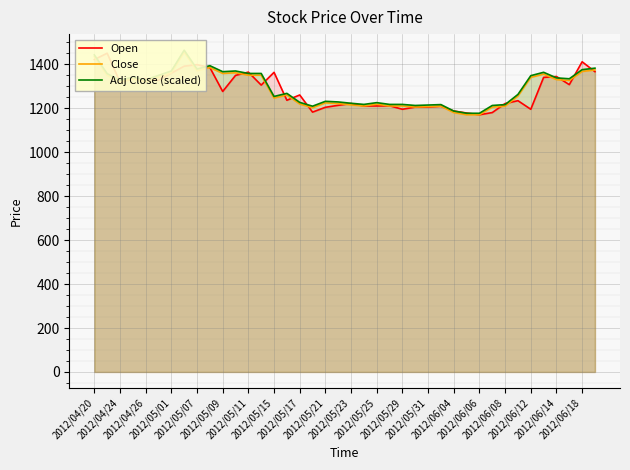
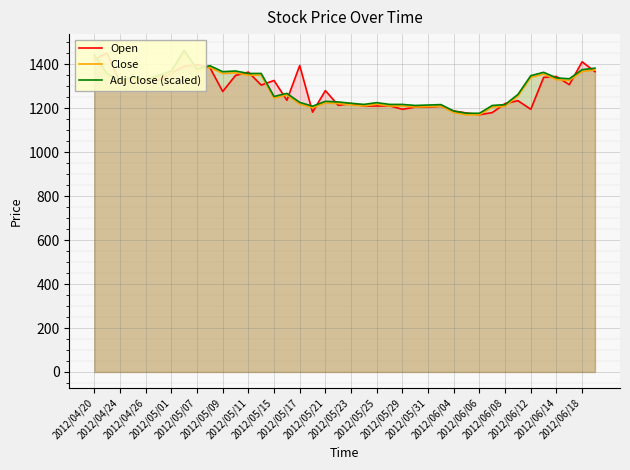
Open, 2012/05/15: 1360 -> 1330
Open, 2012/05/17: 1260 -> 1390
Open, 2012/05/21: 1200 -> 1280
